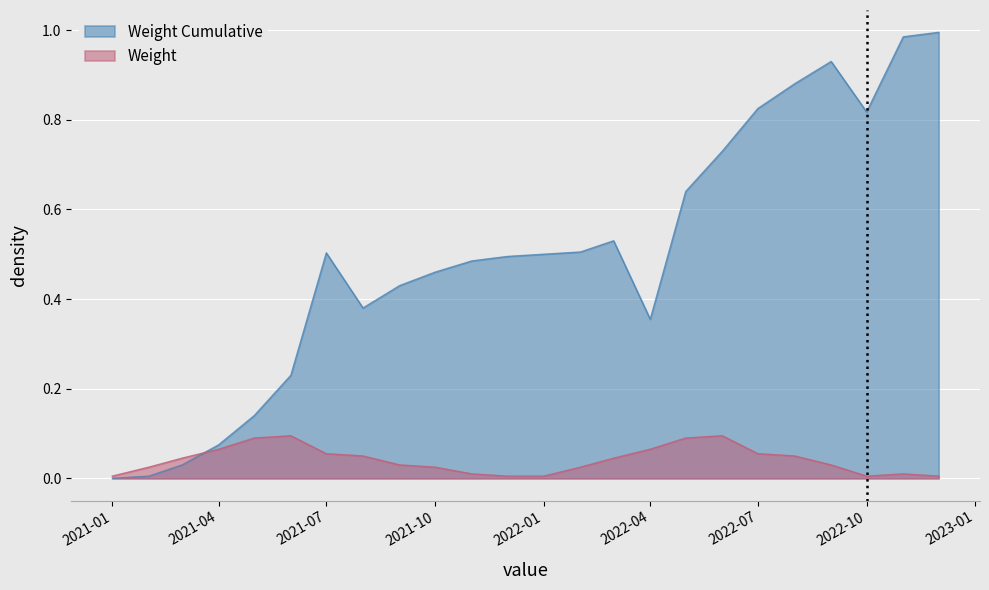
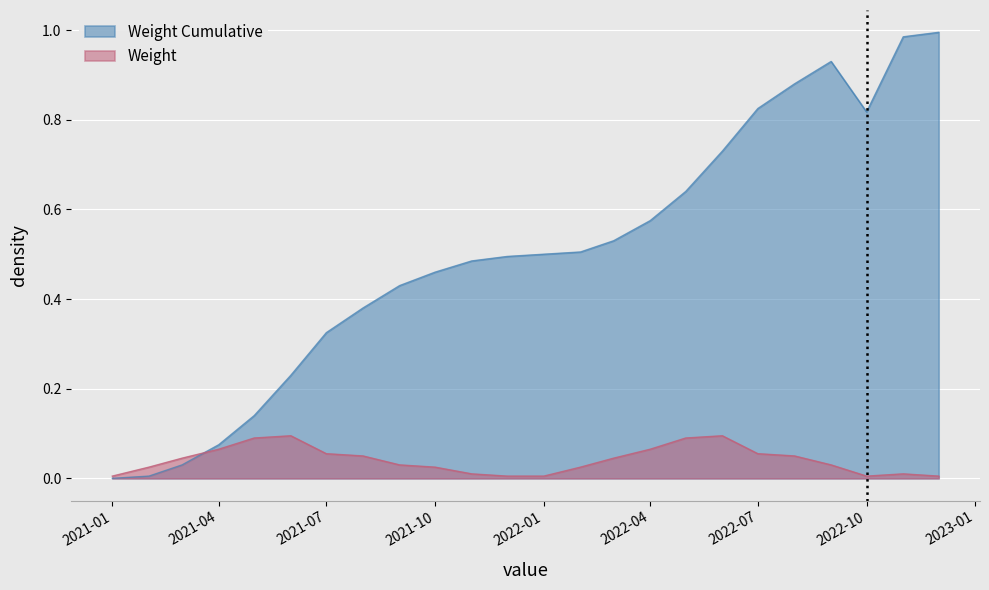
Weight Cumulative, 2021-07: 0.50 -> 0.33
Weight Cumulative, 2022-04: 0.35 -> 0.58
